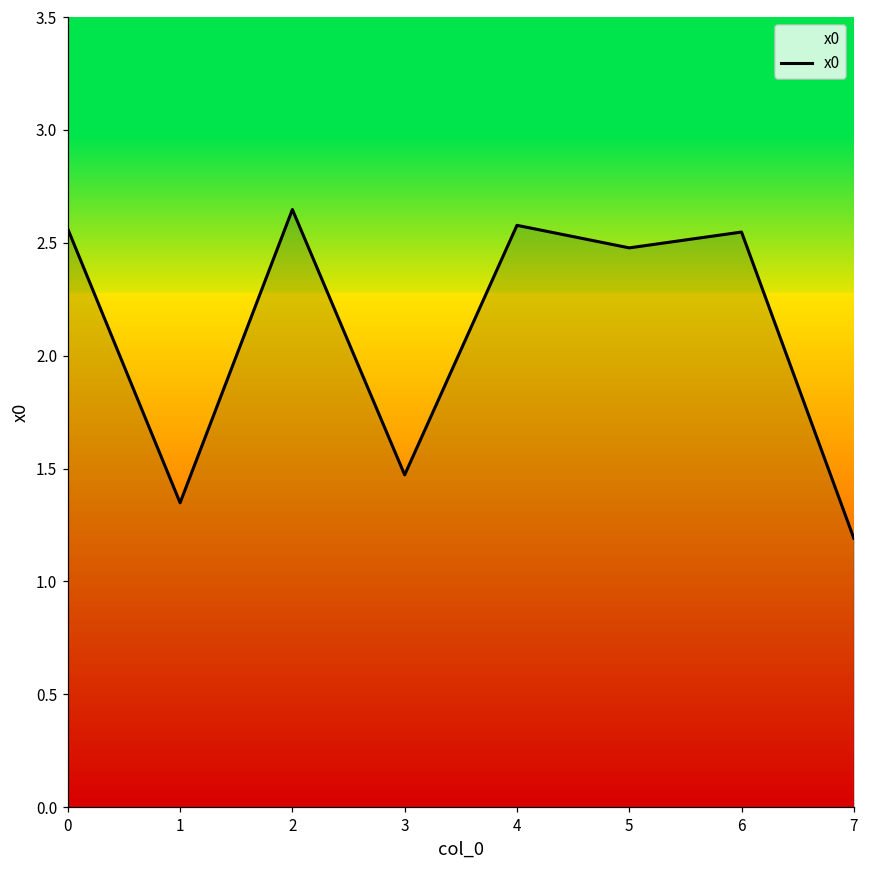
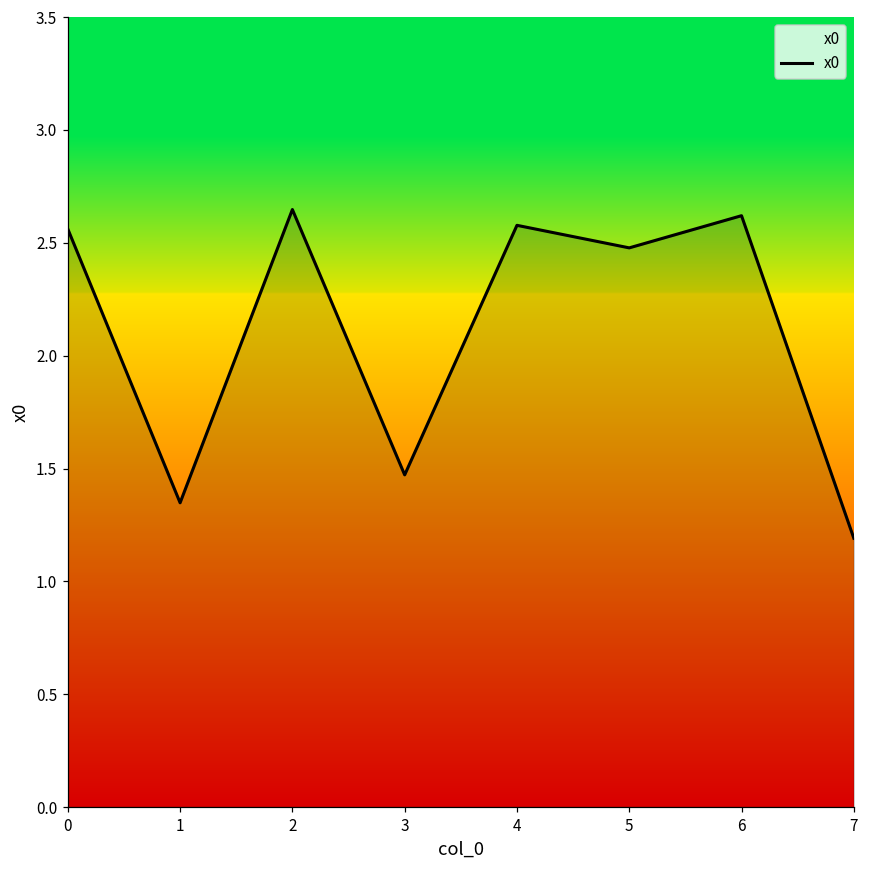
6: 2.55 -> 2.62
